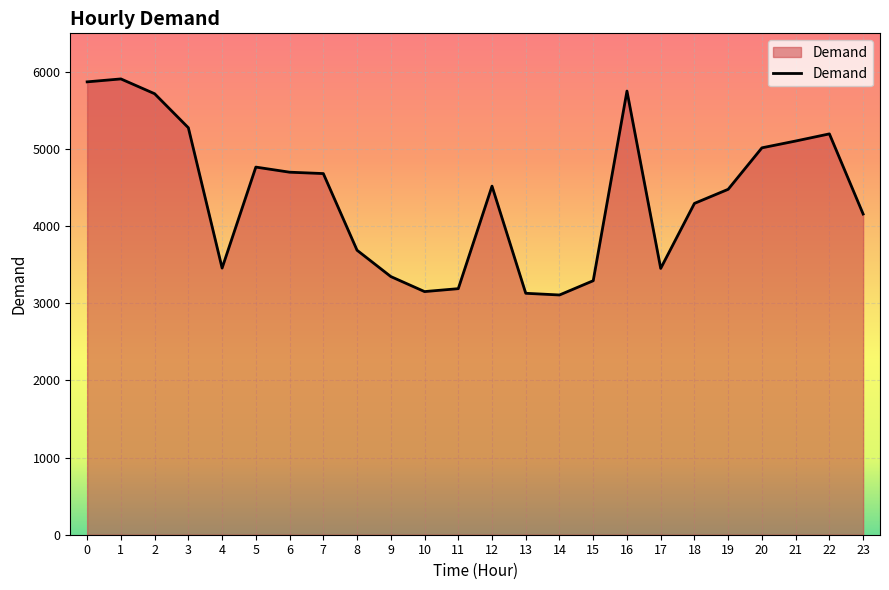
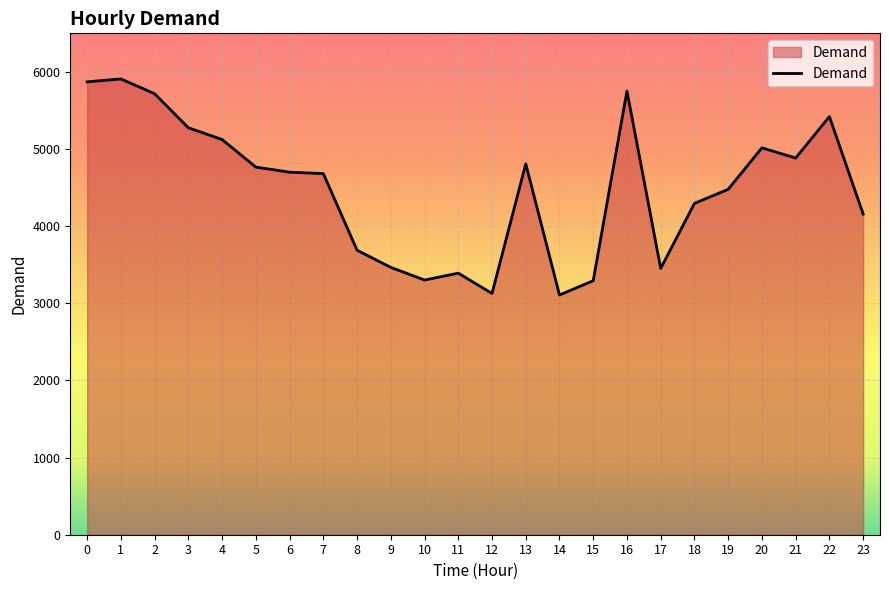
4: 3500 -> 5100
9: 3300 -> 3500
10: 3200 -> 3300
11: 3200 -> 3400
12: 4500 -> 3100
13: 3100 -> 4800
21: 5100 -> 4900
22: 5200 -> 5400
